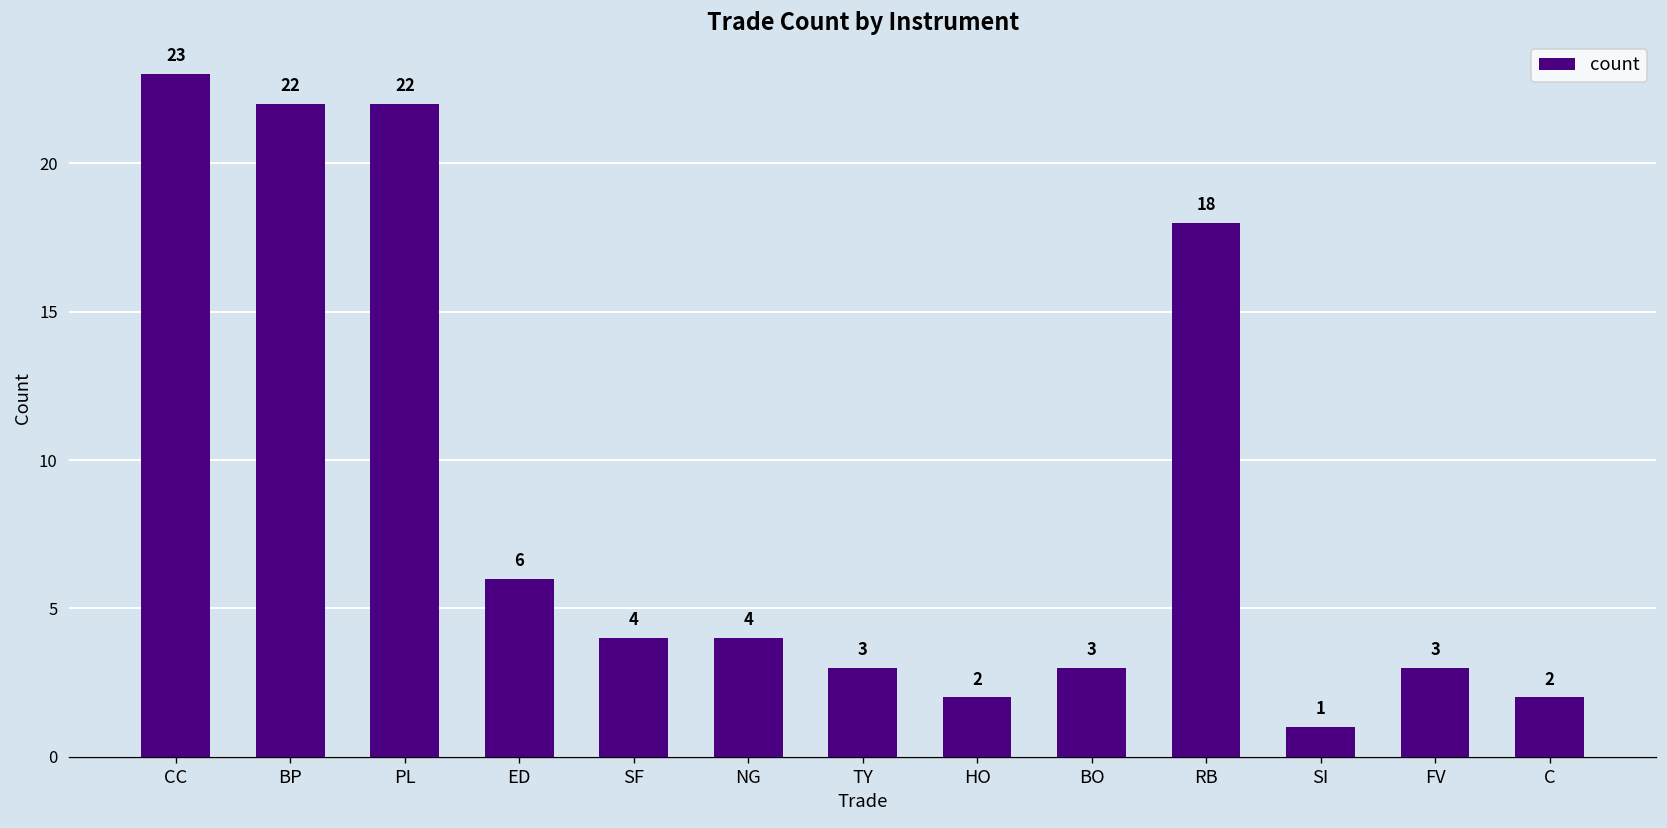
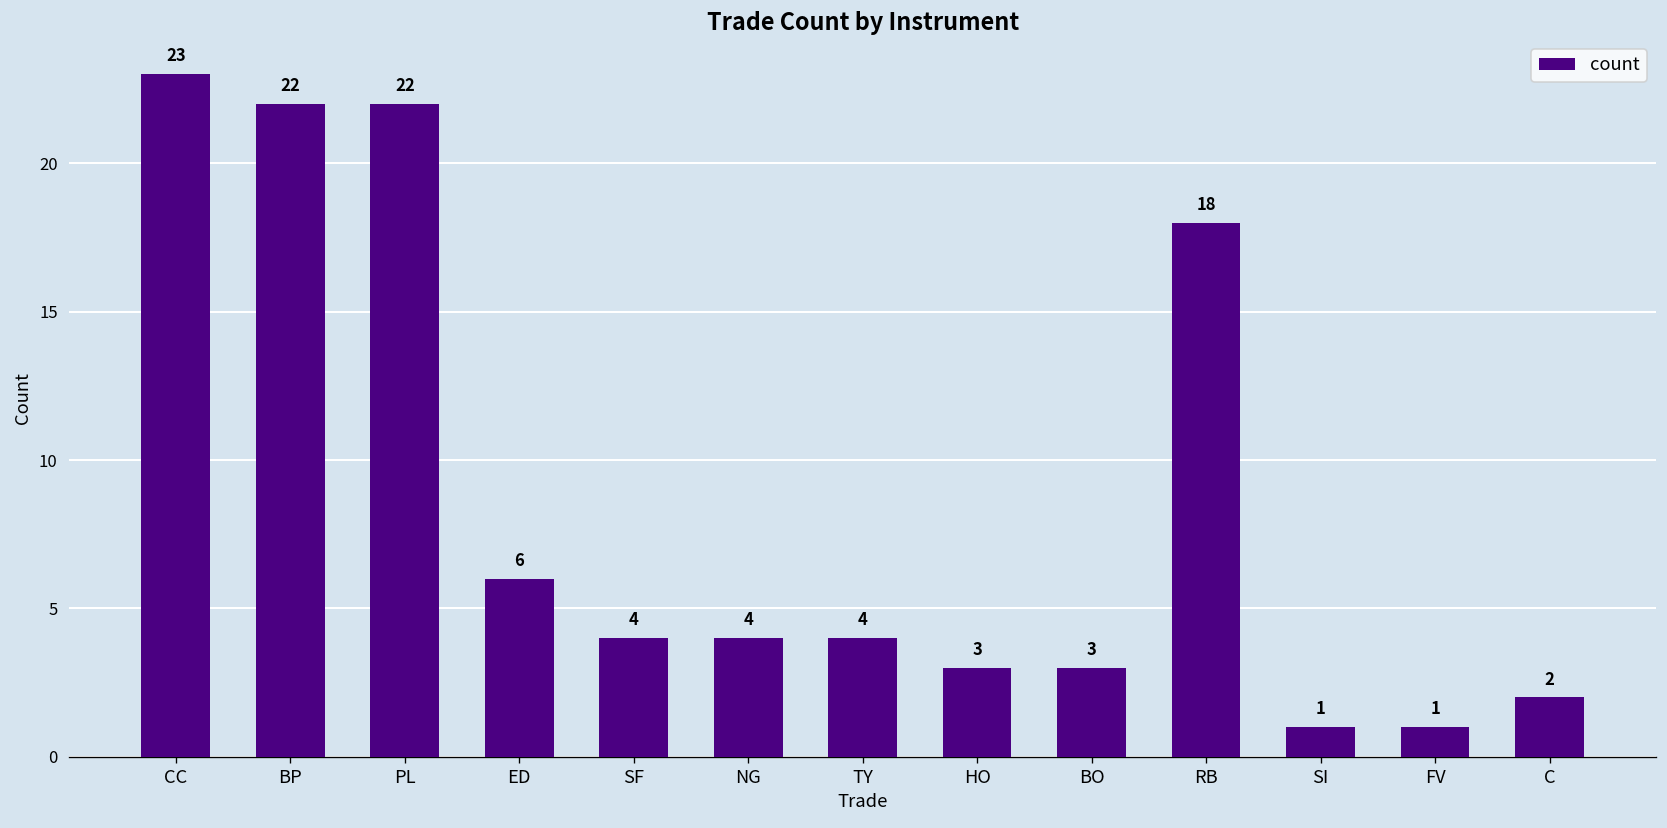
TY: 3 -> 4
HO: 2 -> 3
FV: 3 -> 1
